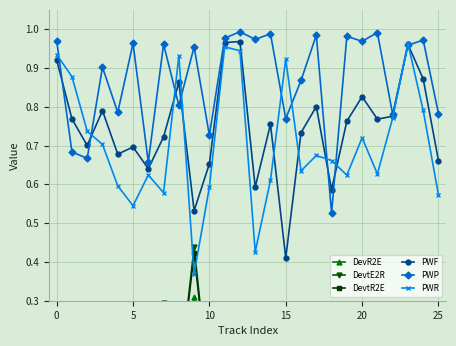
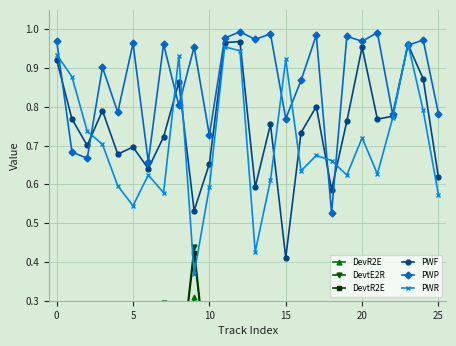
PWF, 20: 0.83 -> 0.95
PWF, 25: 0.66 -> 0.62
